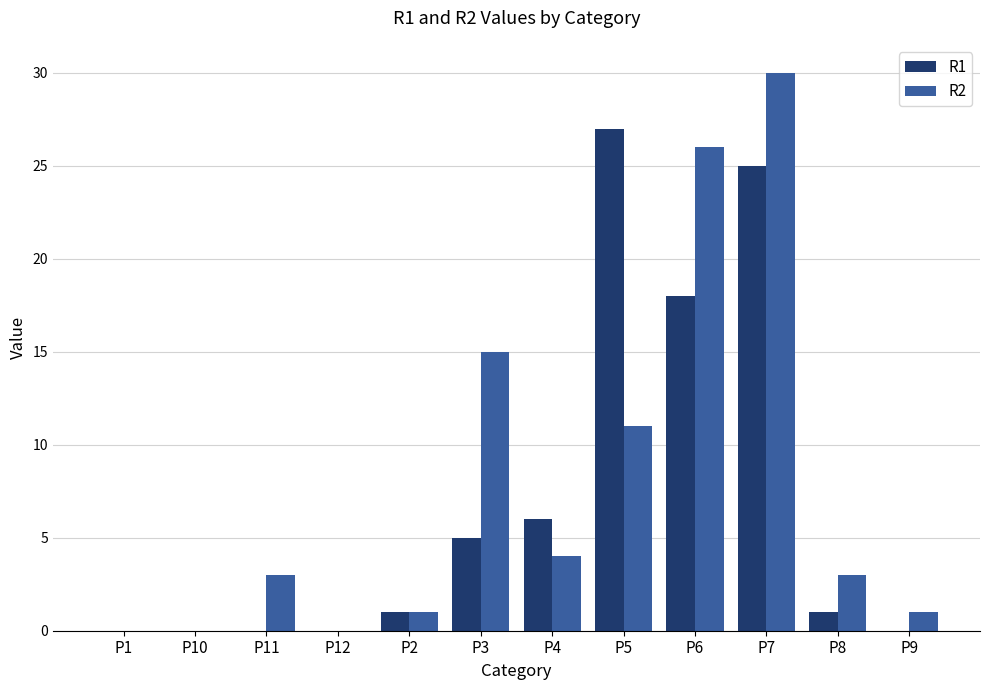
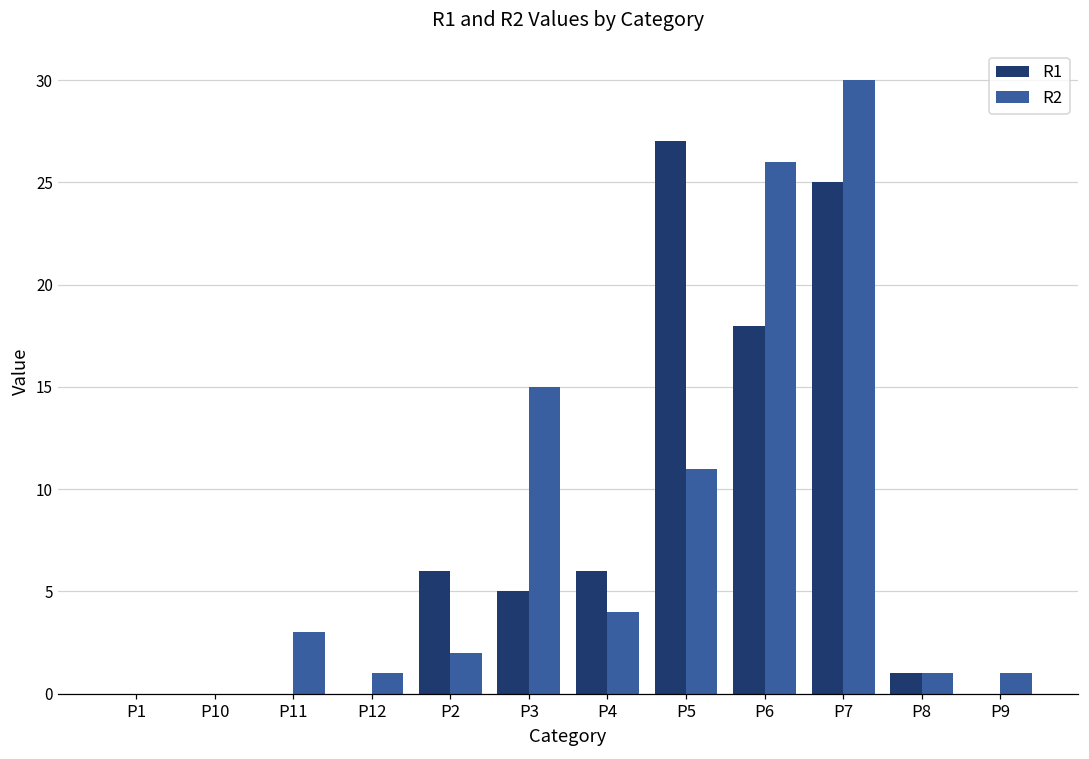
R2, P12: 0 -> 1
R1, P2: 1 -> 6
R2, P2: 1 -> 2
R2, P8: 3 -> 1
